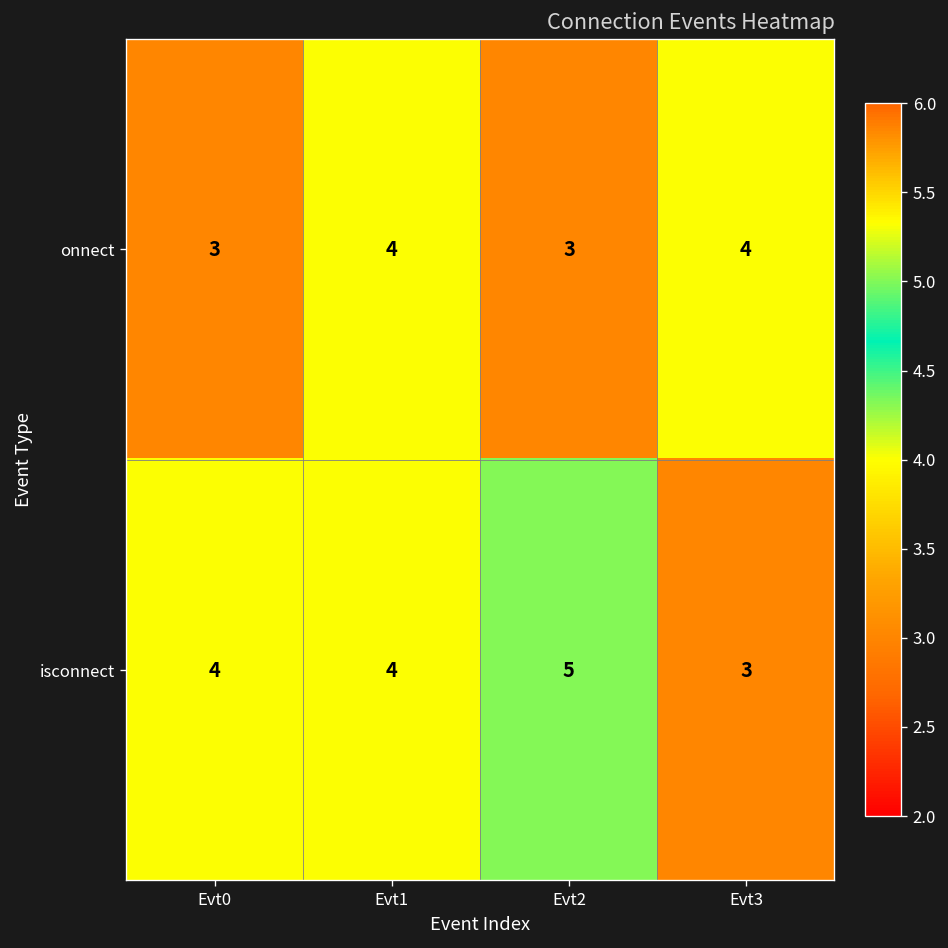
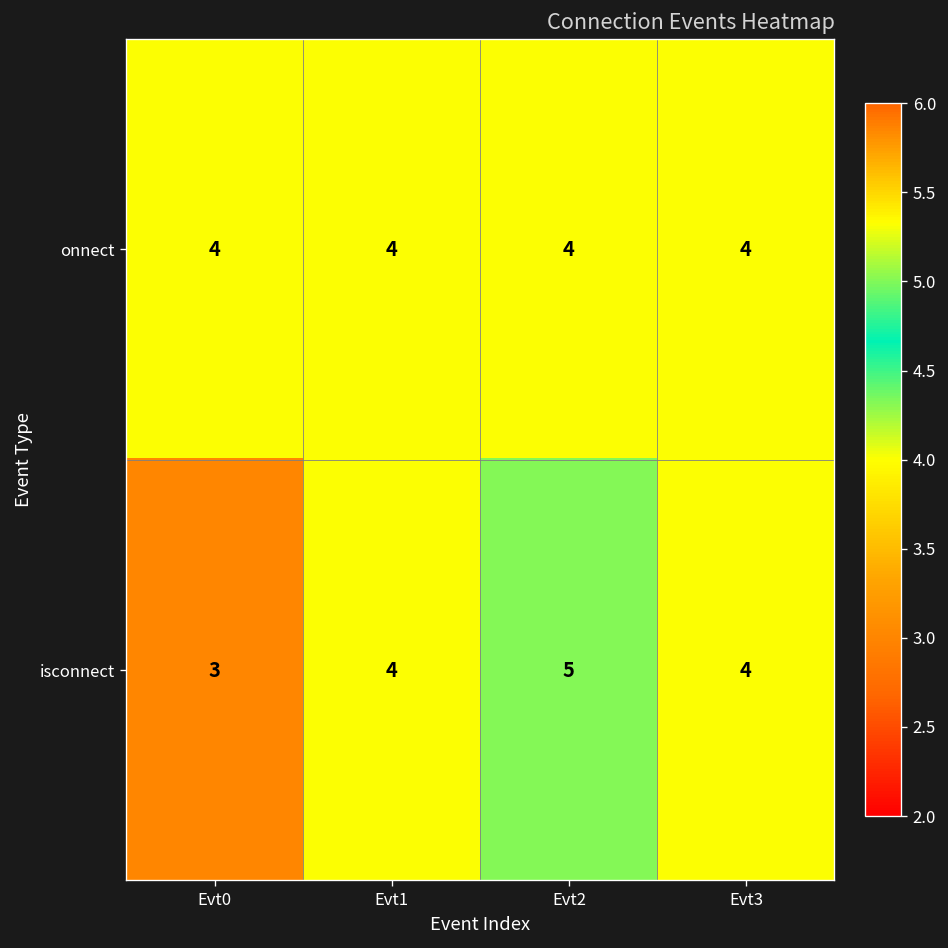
onnect, Evt0: 3 -> 4
onnect, Evt2: 3 -> 4
isconnect, Evt0: 4 -> 3
isconnect, Evt3: 3 -> 4
